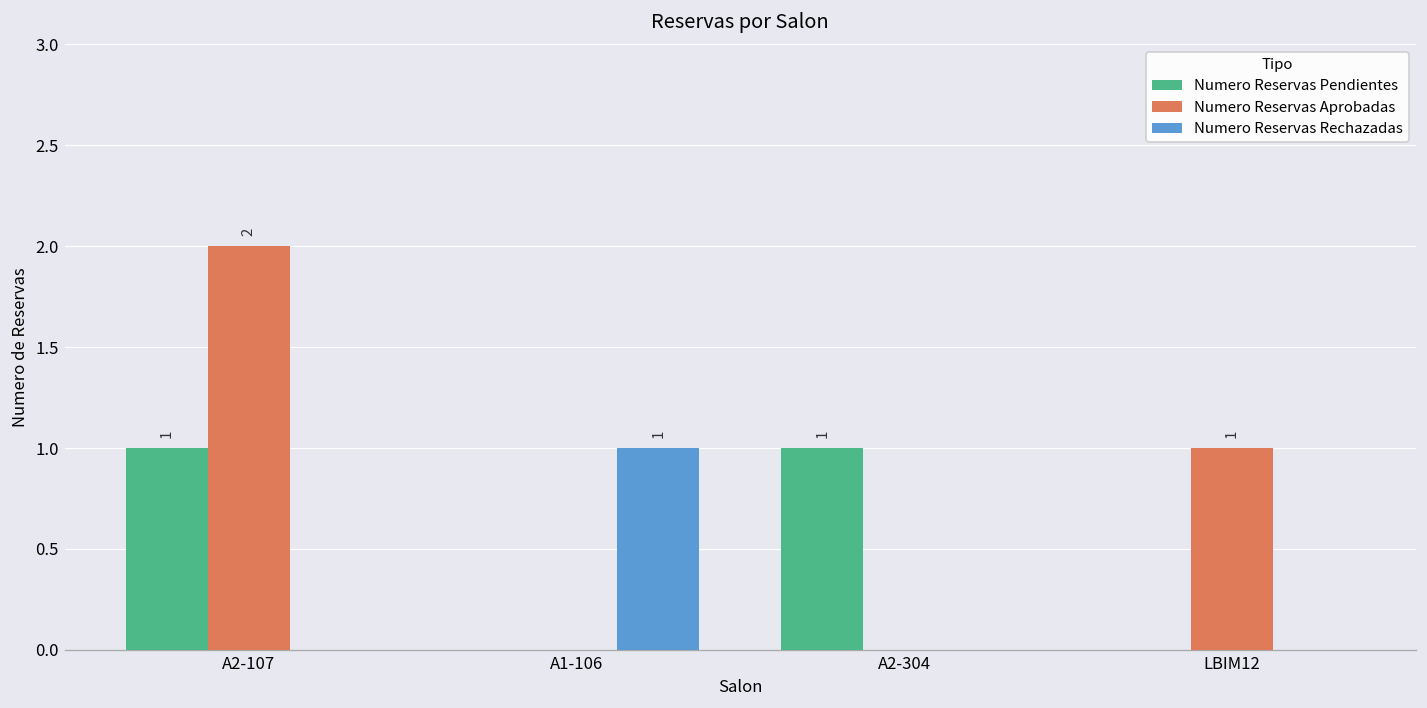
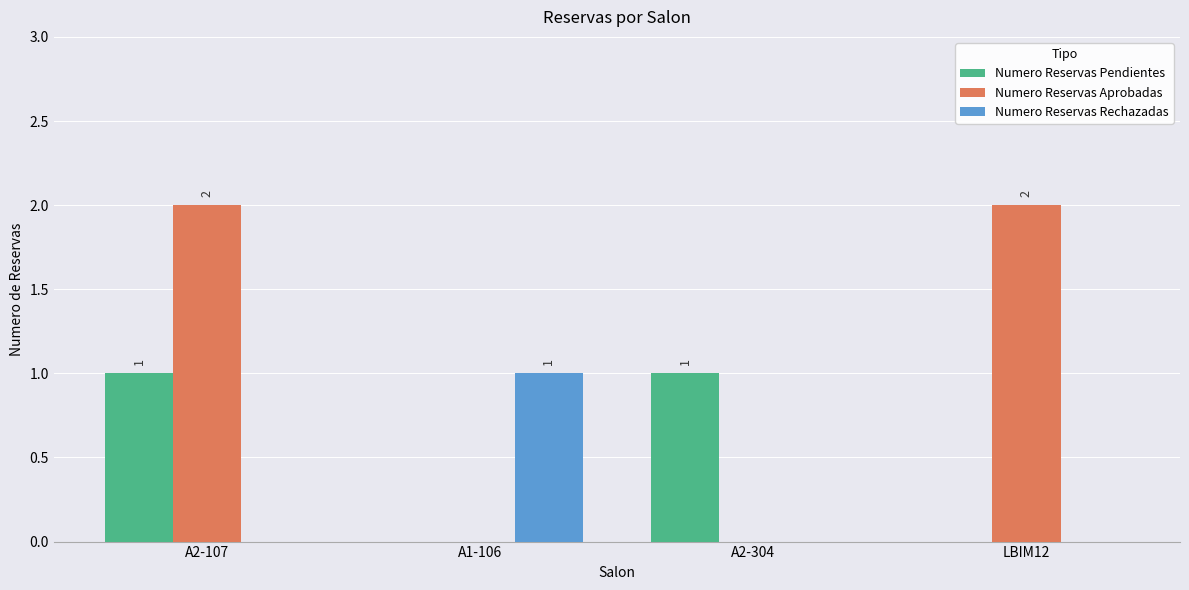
Numero Reservas Aprobadas, LBIM12: 1 -> 2
